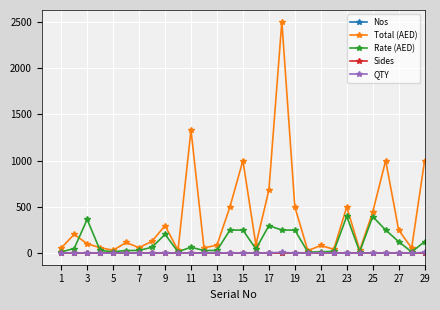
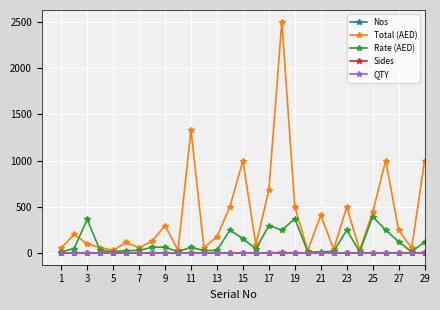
Rate (AED), 9: 200 -> 100
Total (AED), 13: 100 -> 200
Rate (AED), 15: 300 -> 200
Rate (AED), 19: 300 -> 400
Total (AED), 21: 100 -> 400
Rate (AED), 23: 400 -> 300
